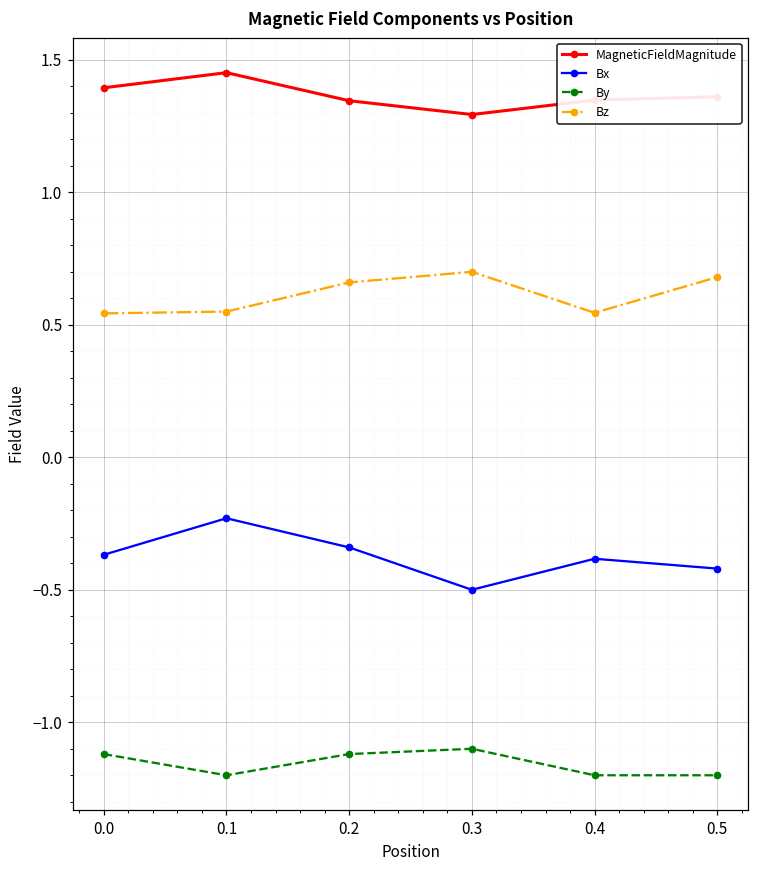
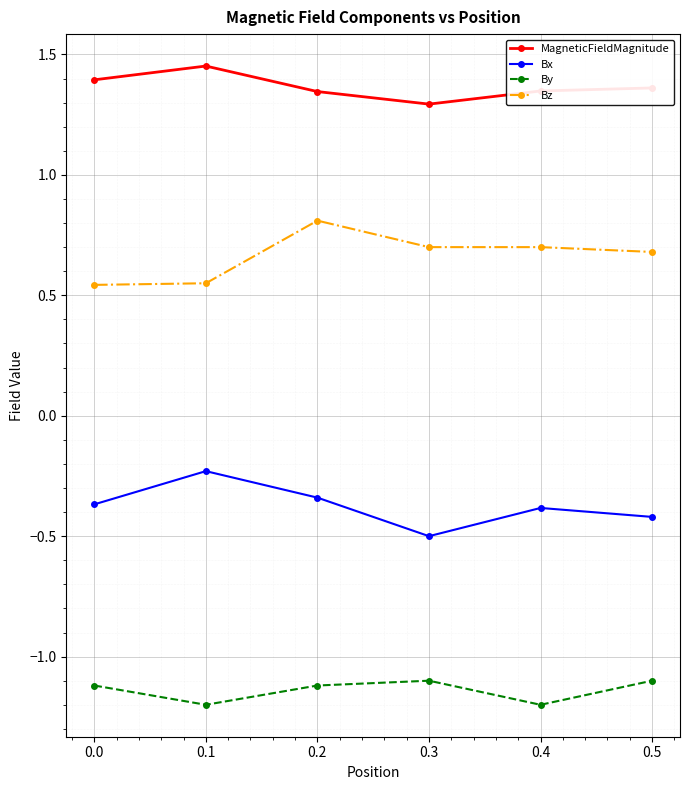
Bz, 0.2: 0.66 -> 0.81
Bz, 0.4: 0.55 -> 0.70
By, 0.5: -1.2 -> -1.1
